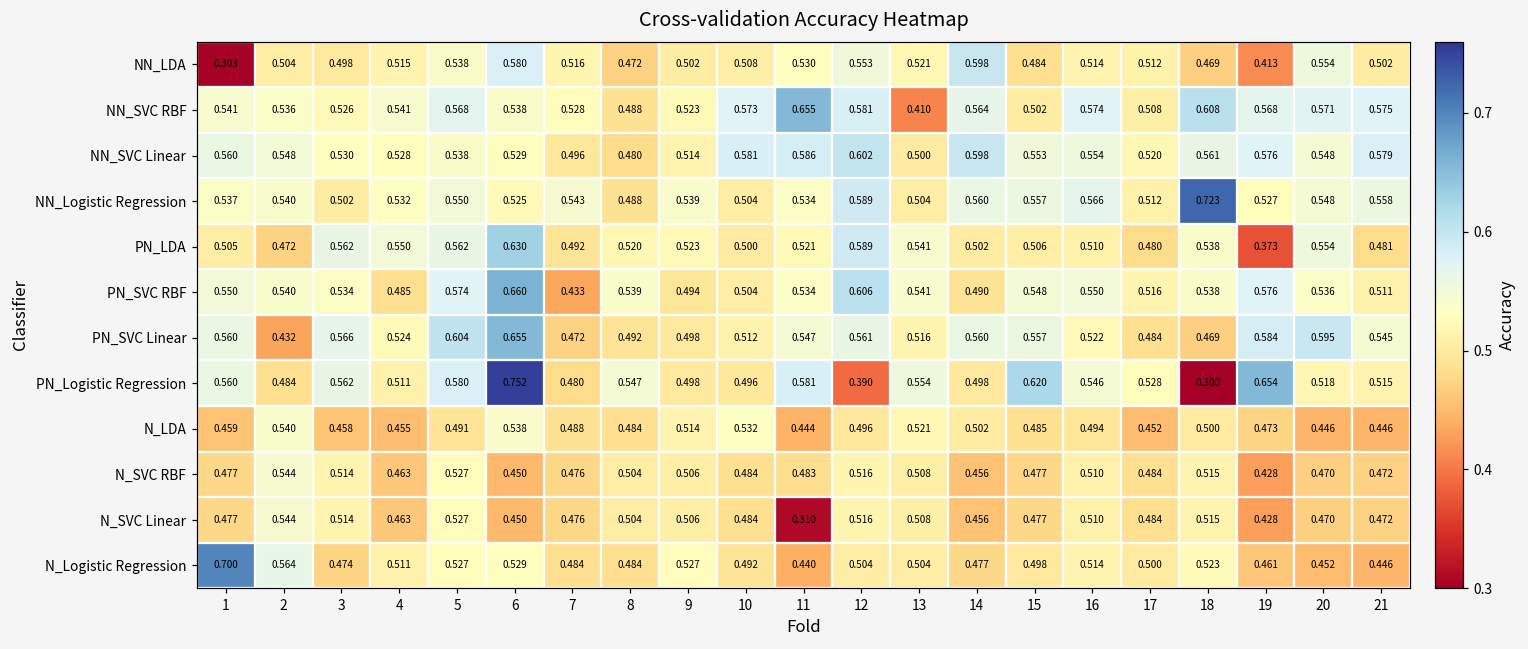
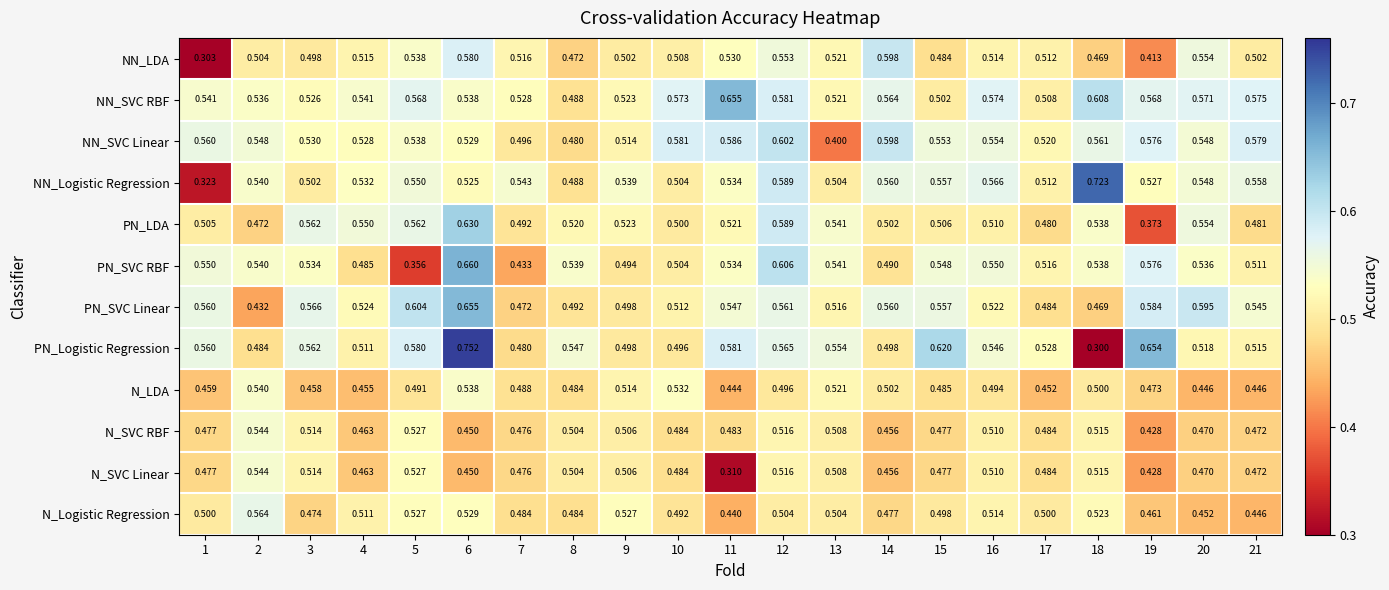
NN_SVC RBF, 13: 0.410 -> 0.521
NN_SVC Linear, 13: 0.500 -> 0.400
NN_Logistic Regression, 1: 0.537 -> 0.323
PN_SVC RBF, 5: 0.574 -> 0.356
PN_Logistic Regression, 12: 0.390 -> 0.565
N_Logistic Regression, 1: 0.700 -> 0.500
